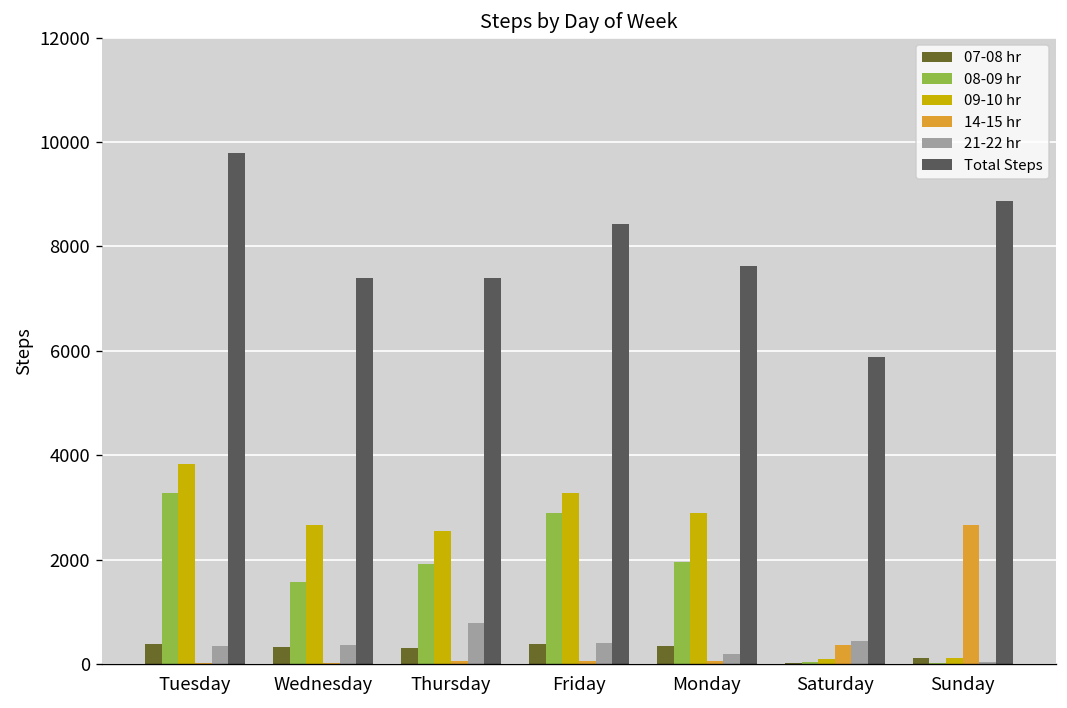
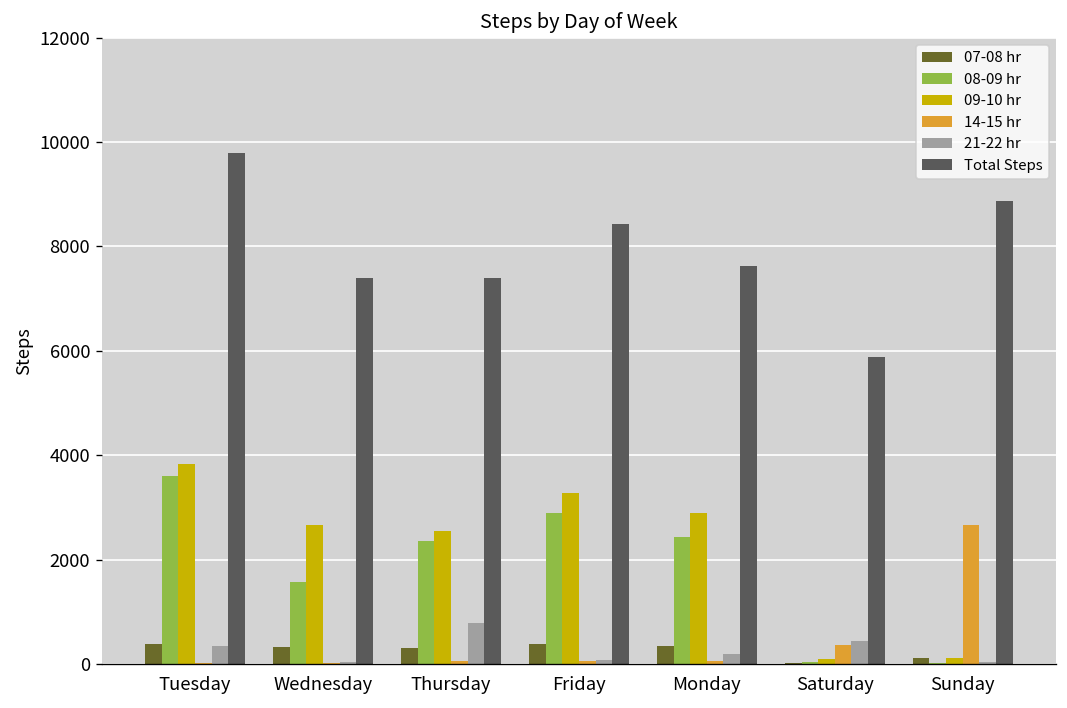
08-09 hr, Tuesday: 3300 -> 3600
21-22 hr, Wednesday: 400 -> 0
08-09 hr, Thursday: 1900 -> 2400
21-22 hr, Friday: 400 -> 100
08-09 hr, Monday: 2000 -> 2400
